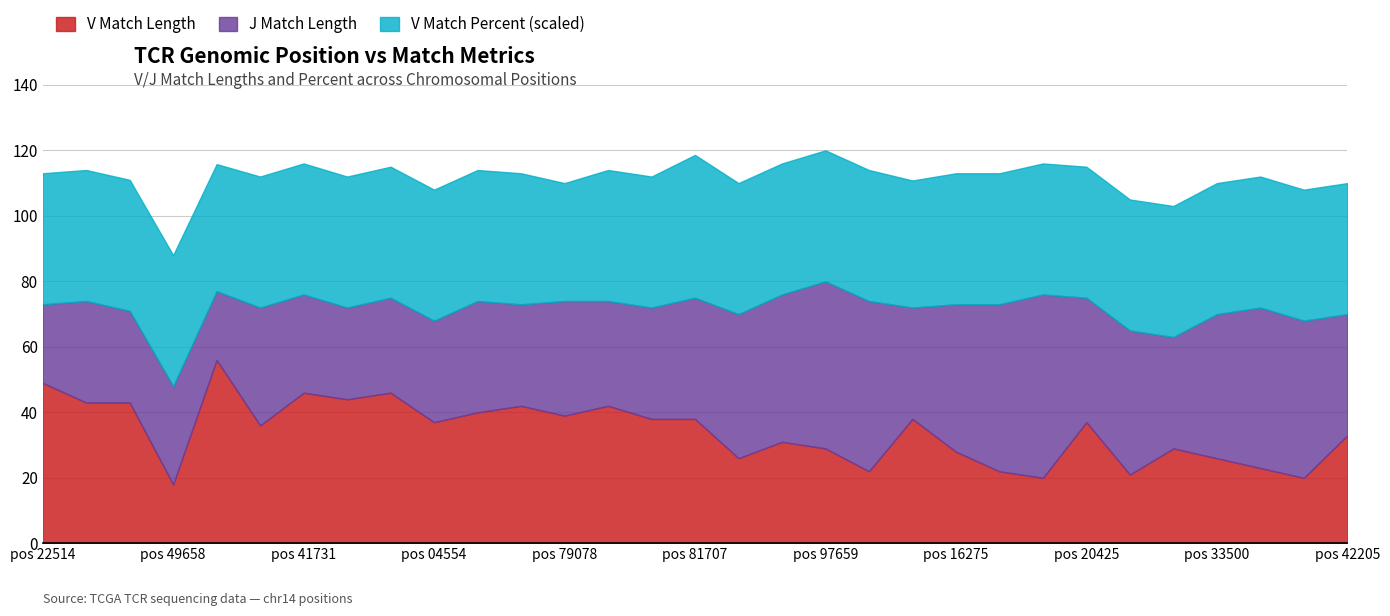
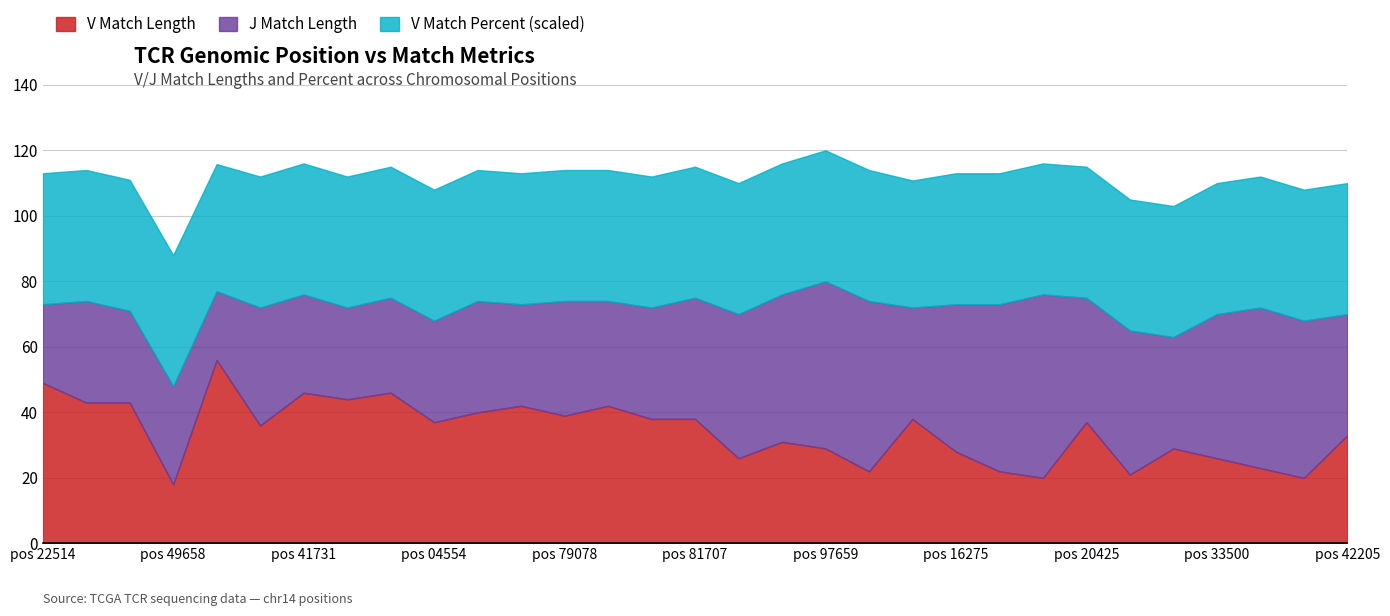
V Match Percent (scaled), pos 79078: 36 -> 40
V Match Percent (scaled), pos 81707: 44 -> 40
